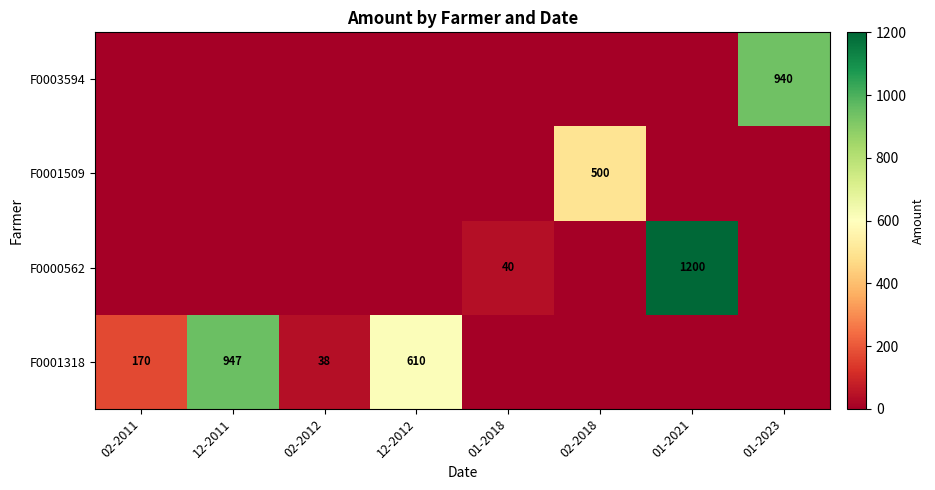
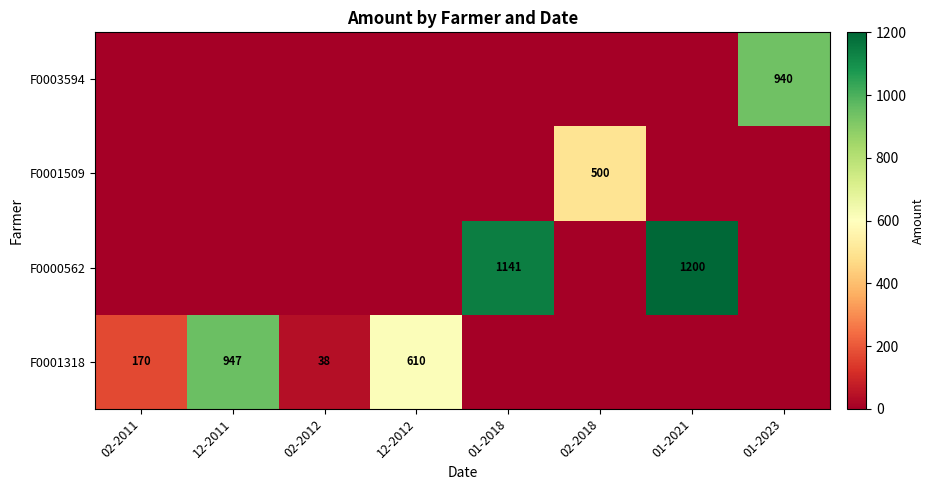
F0000562, 01-2018: 40 -> 1141
